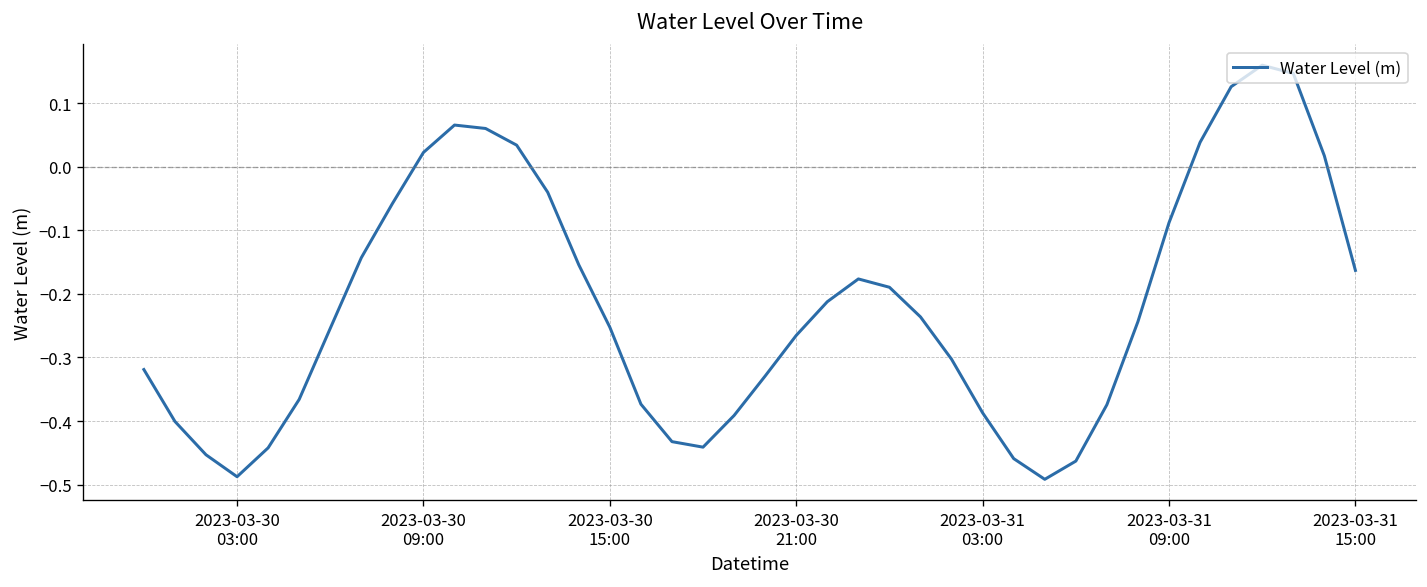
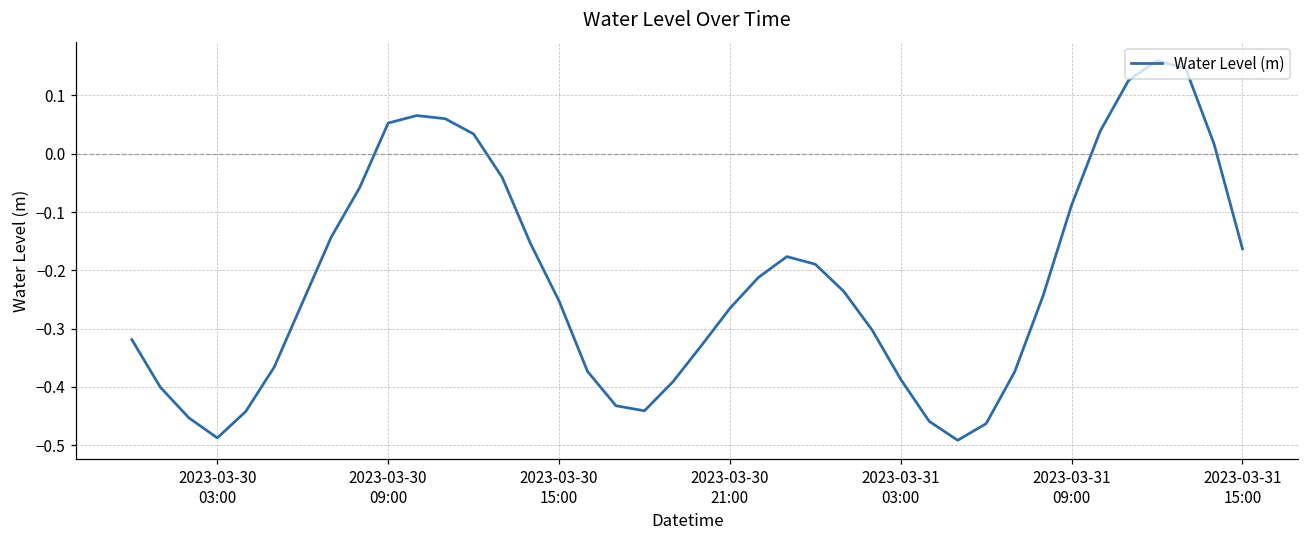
2023-03-30 09:00: 0.02 -> 0.05
